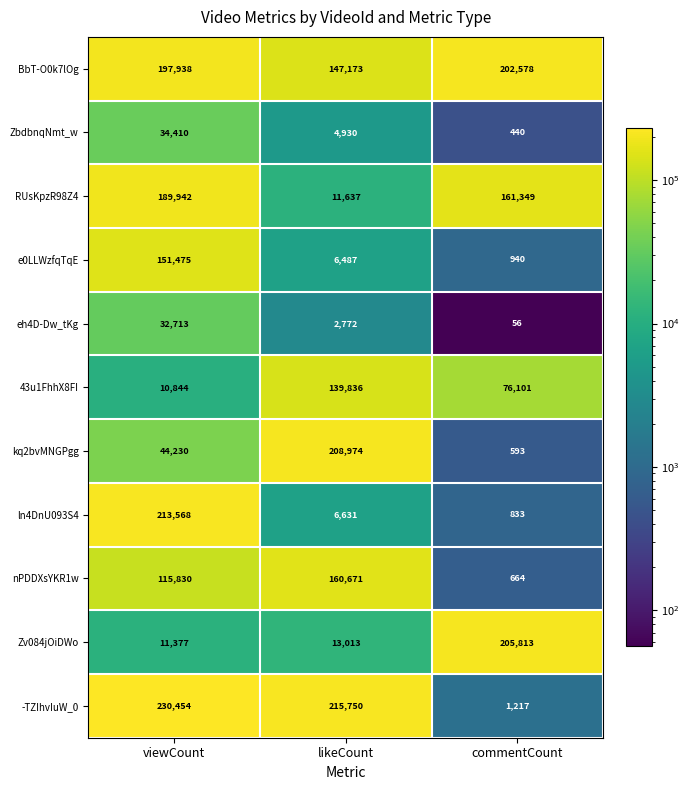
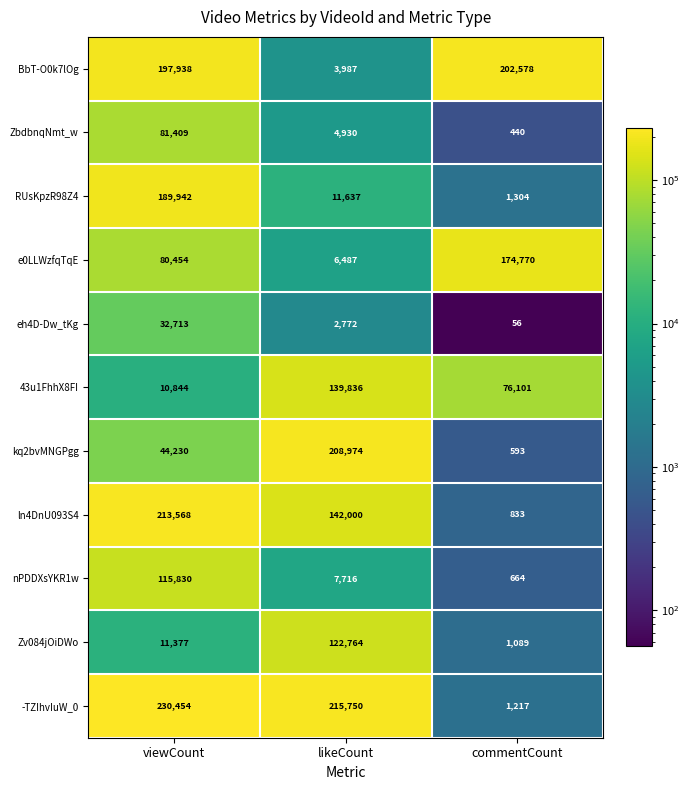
BbT-O0k7lOg, likeCount: 147,173 -> 3,987
ZbdbnqNmt_w, viewCount: 34,410 -> 81,409
RUsKpzR98Z4, commentCount: 161,349 -> 1,304
e0LLWzfqTqE, viewCount: 151,475 -> 80,454
e0LLWzfqTqE, commentCount: 940 -> 174,770
ln4DnU093S4, likeCount: 6,631 -> 142,000
nPDDXsYKR1w, likeCount: 160,671 -> 7,716
Zv084jOiDWo, likeCount: 13,013 -> 122,764
Zv084jOiDWo, commentCount: 205,813 -> 1,089
